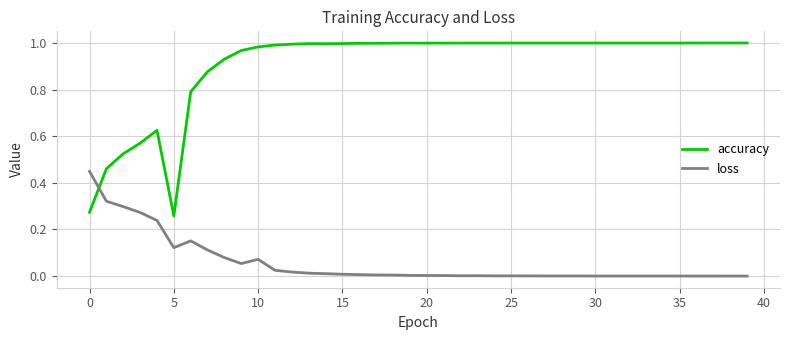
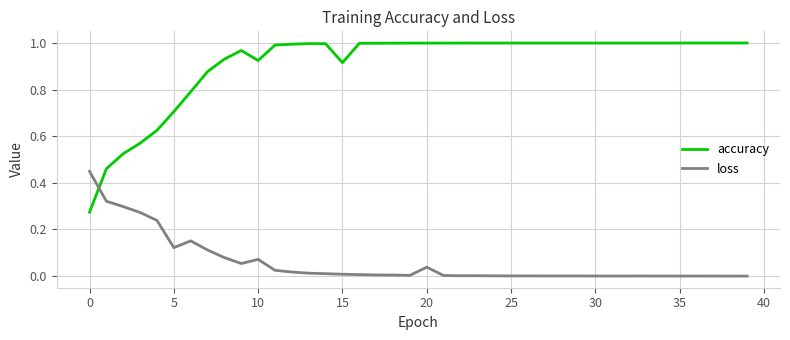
accuracy, 5: 0.26 -> 0.71
accuracy, 10: 0.98 -> 0.92
accuracy, 15: 1.00 -> 0.92
loss, 20: 0.00 -> 0.04
